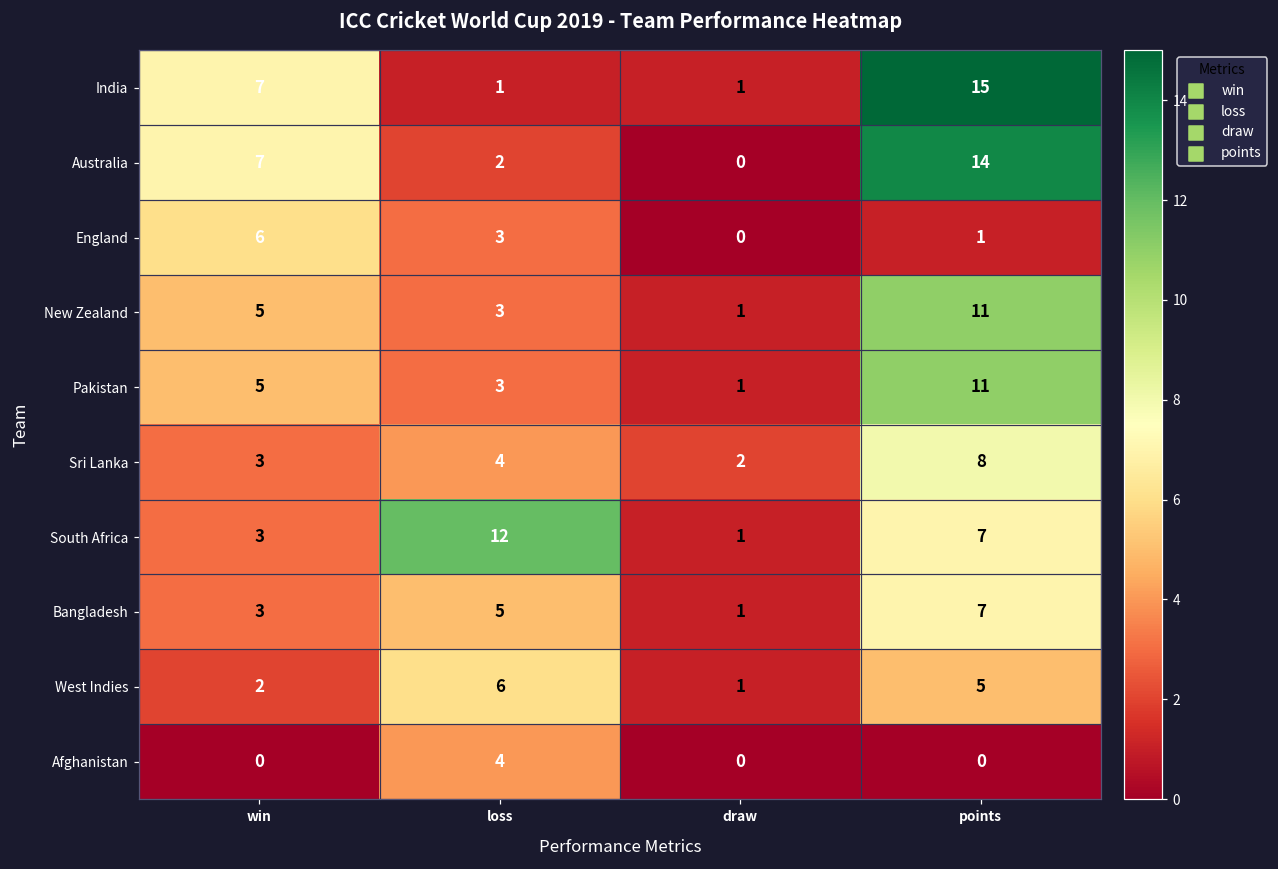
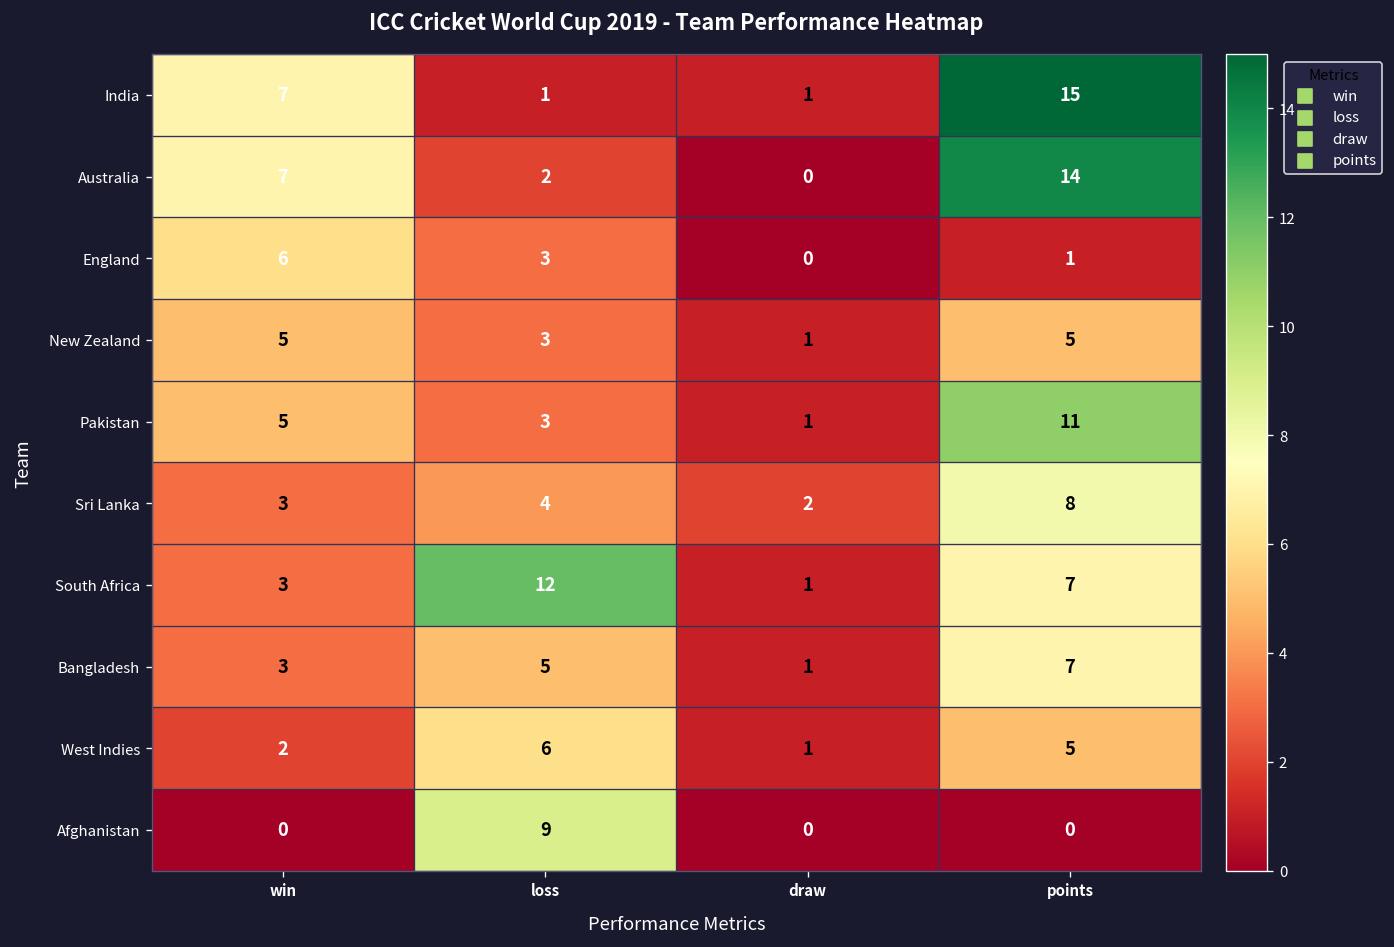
New Zealand, points: 11 -> 5
Afghanistan, loss: 4 -> 9
